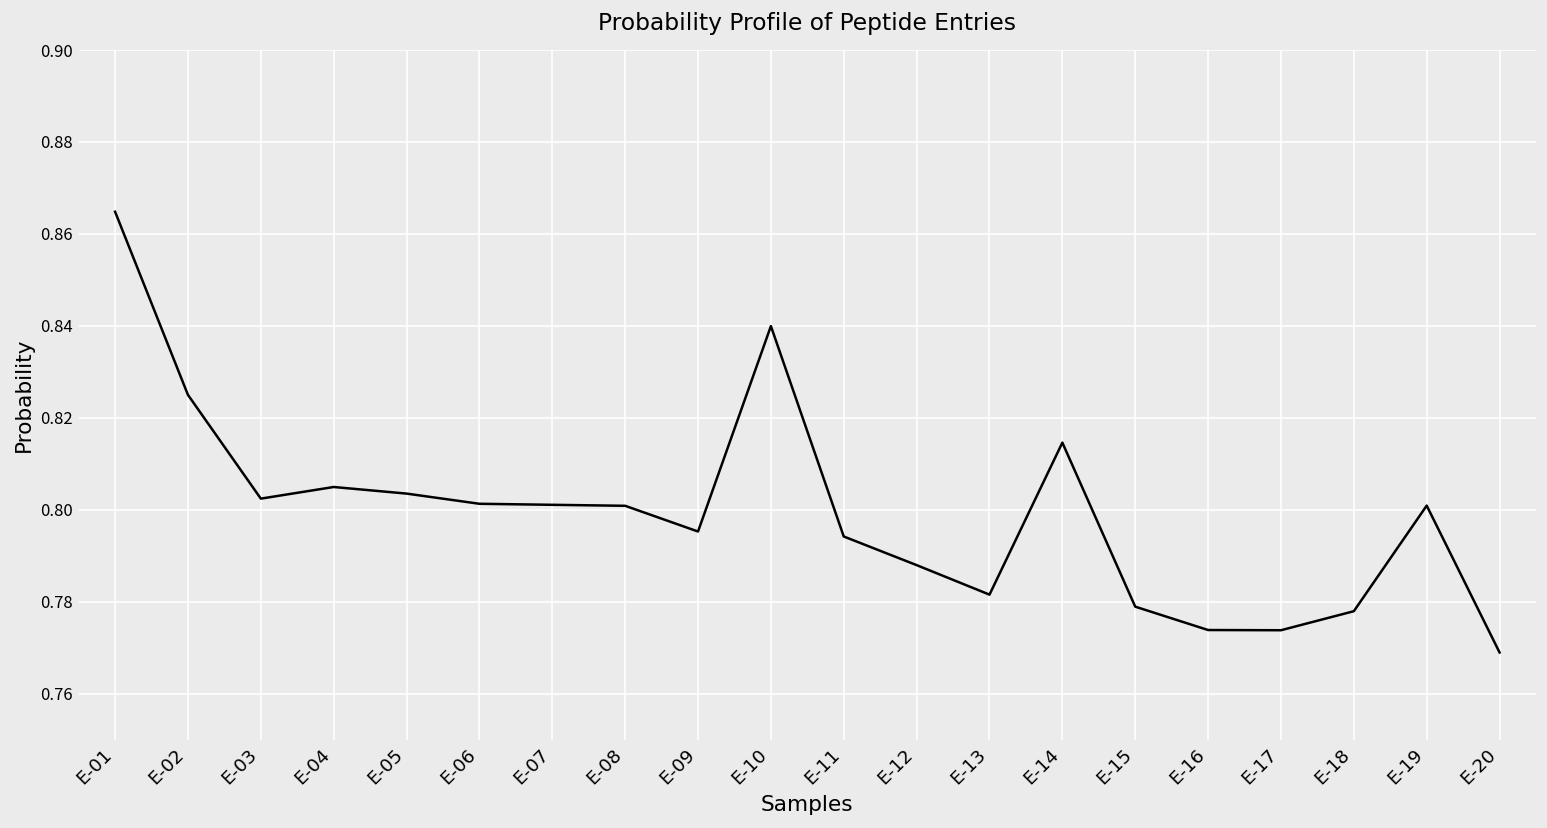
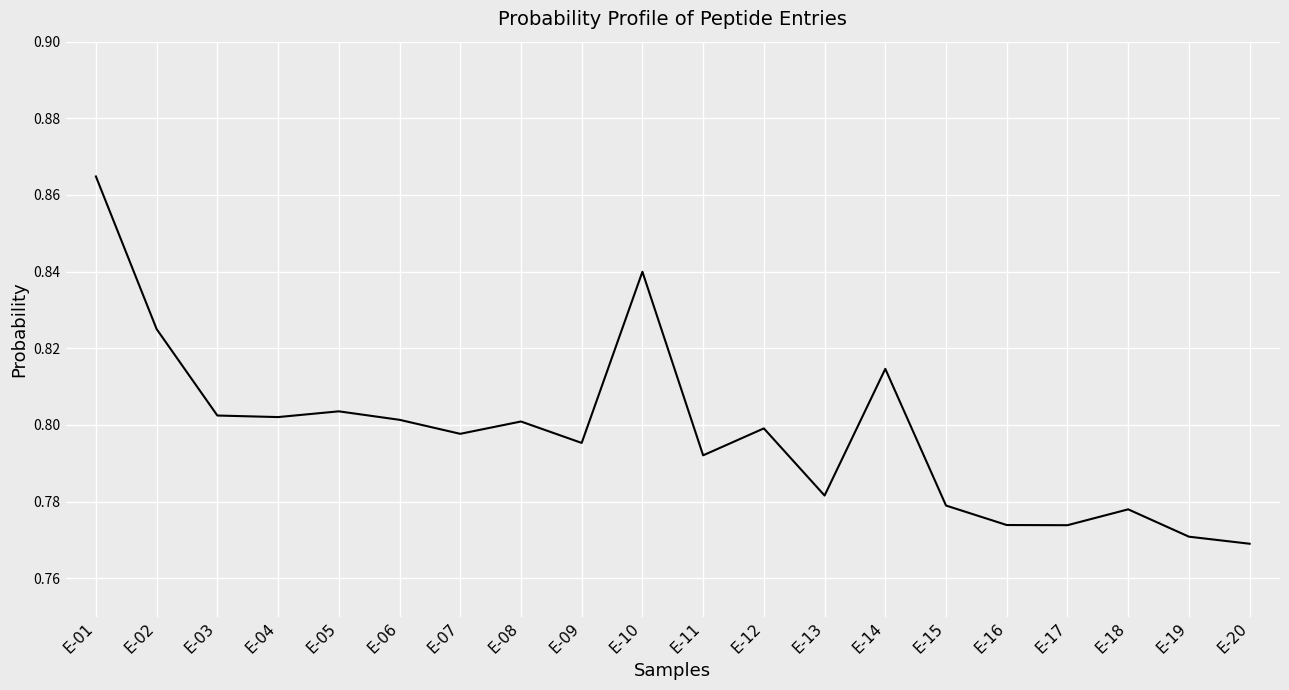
E-04: 0.805 -> 0.802
E-07: 0.801 -> 0.798
E-11: 0.794 -> 0.792
E-12: 0.788 -> 0.799
E-19: 0.801 -> 0.771
